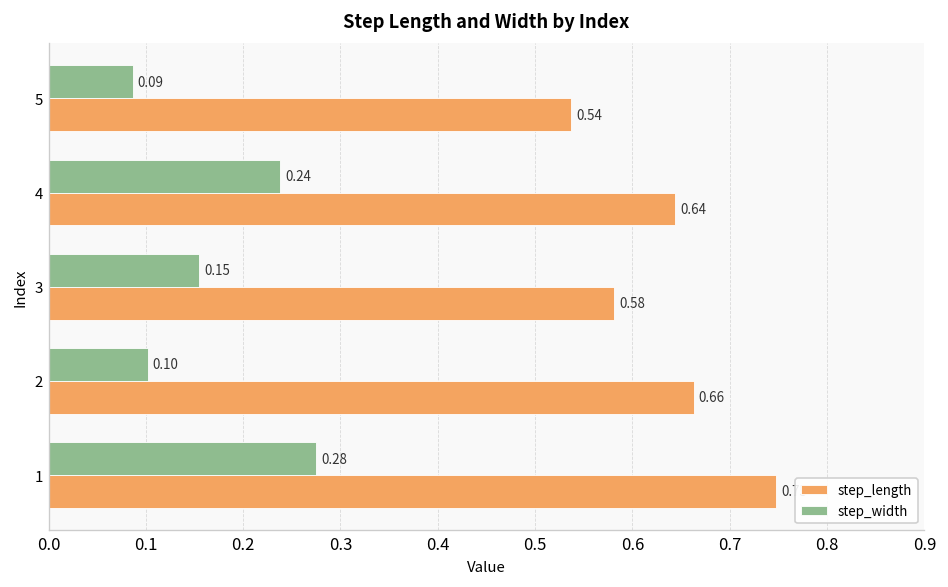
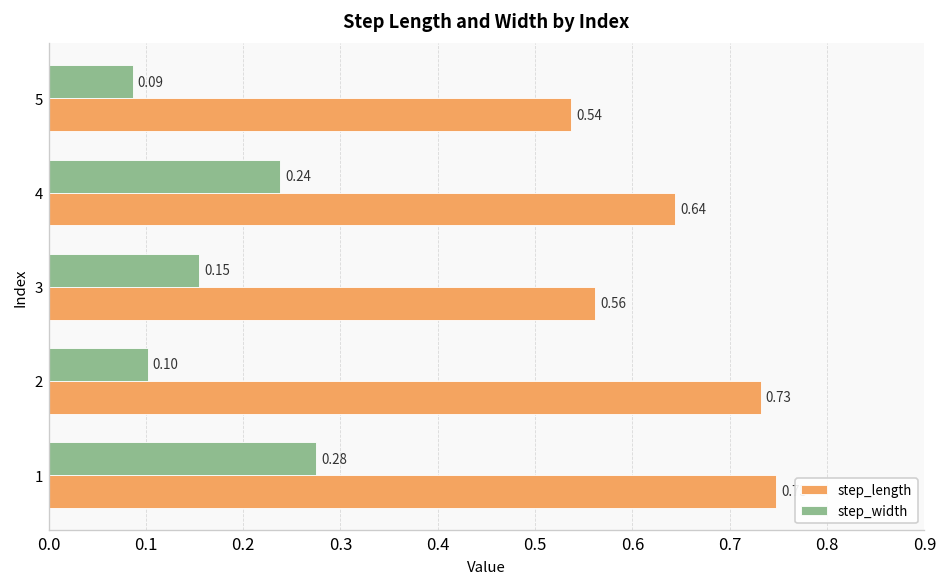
step_length, 3: 0.58 -> 0.56
step_length, 2: 0.66 -> 0.73
